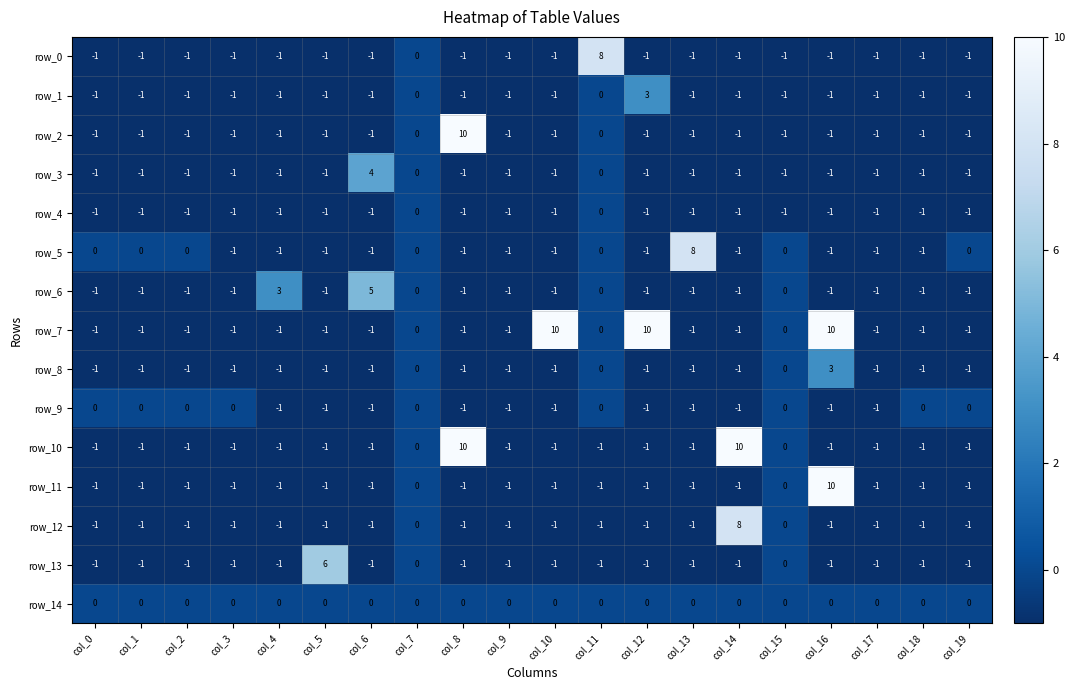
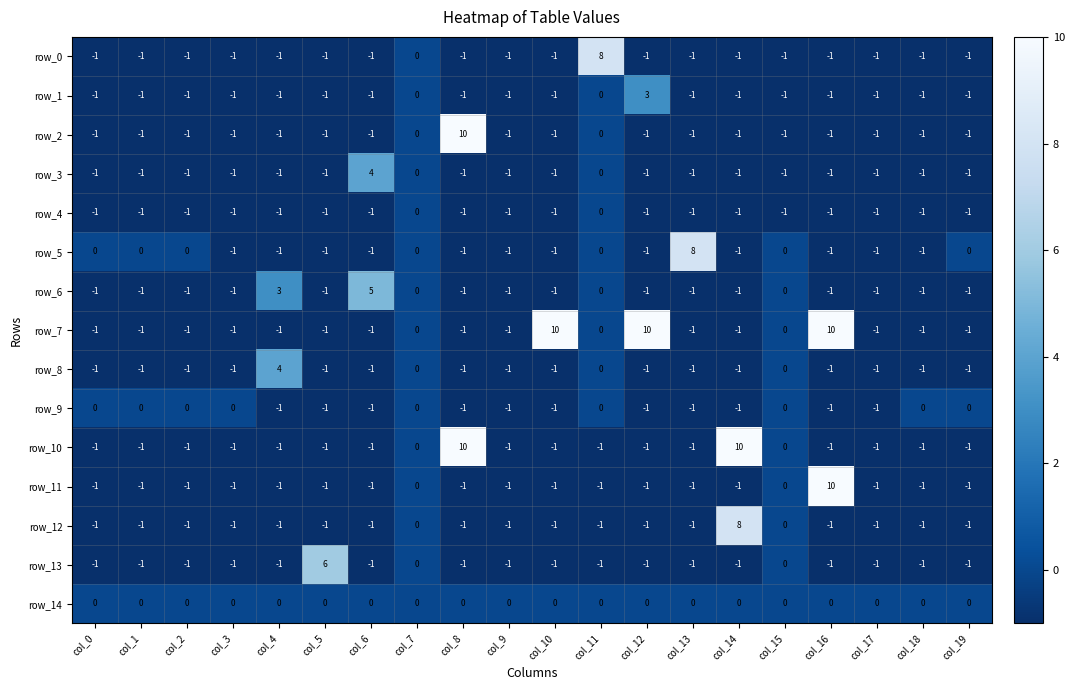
row_8, col_4: -1 -> 4
row_8, col_16: 3 -> -1
